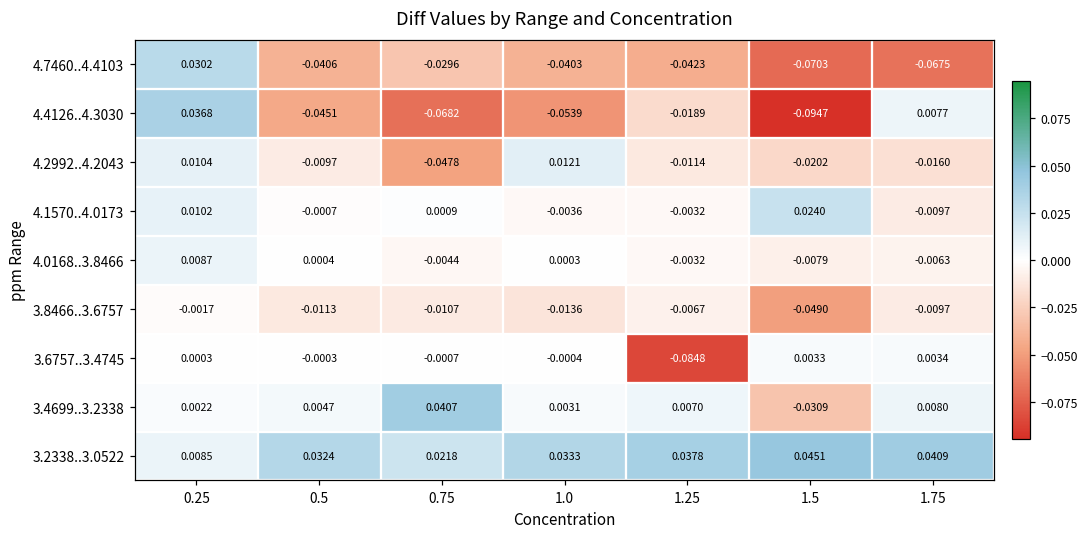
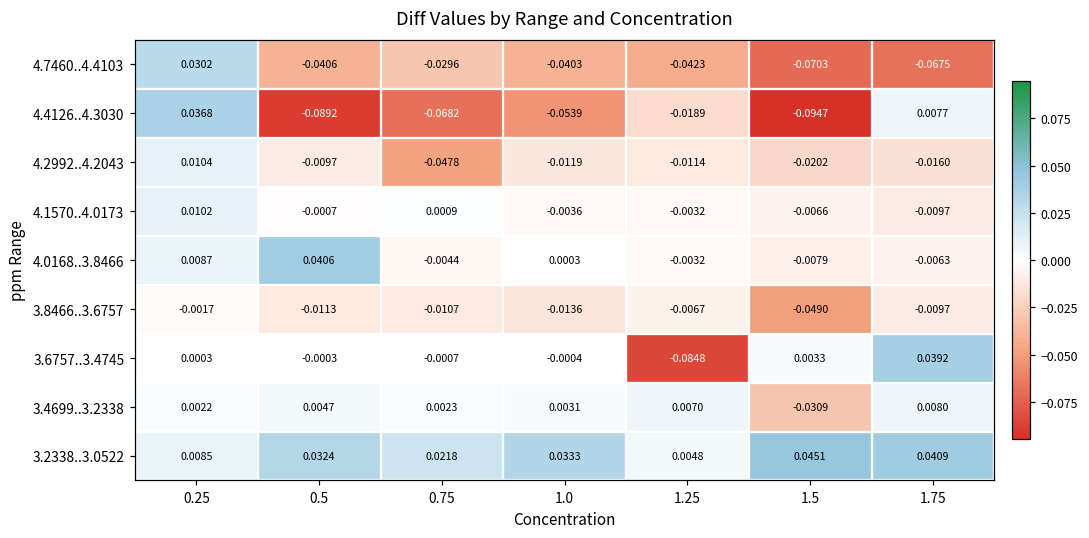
4.4126..4.3030, 0.5: -0.0451 -> -0.0892
4.2992..4.2043, 1.0: 0.0121 -> -0.0119
4.1570..4.0173, 1.5: 0.0240 -> -0.0066
4.0168..3.8466, 0.5: 0.0004 -> 0.0406
3.6757..3.4745, 1.75: 0.0034 -> 0.0392
3.4699..3.2338, 0.75: 0.0407 -> 0.0023
3.2338..3.0522, 1.25: 0.0378 -> 0.0048
